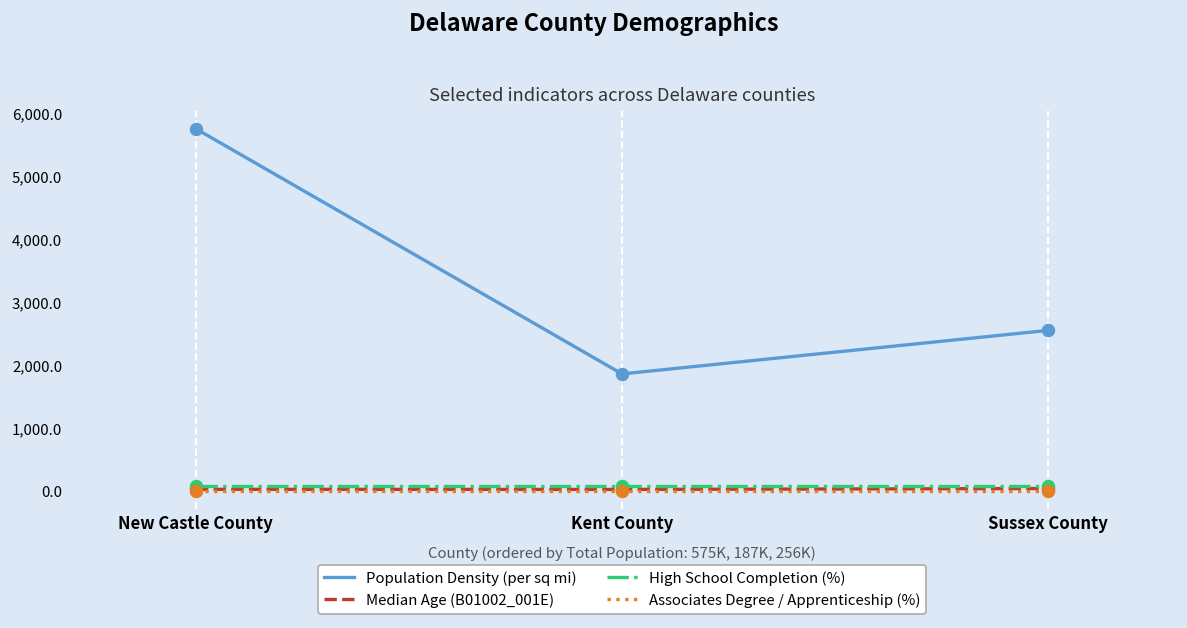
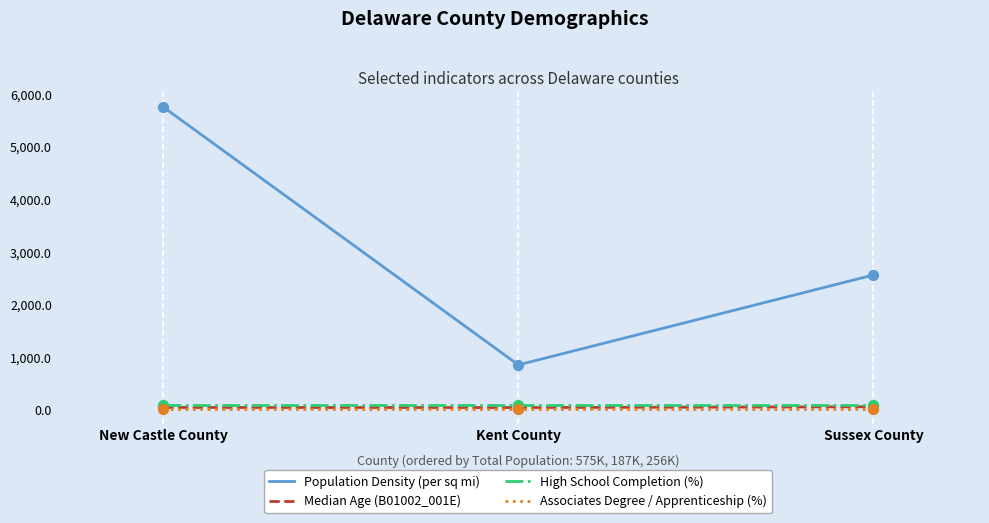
Population Density (per sq mi), Kent County: 1,900 -> 800
